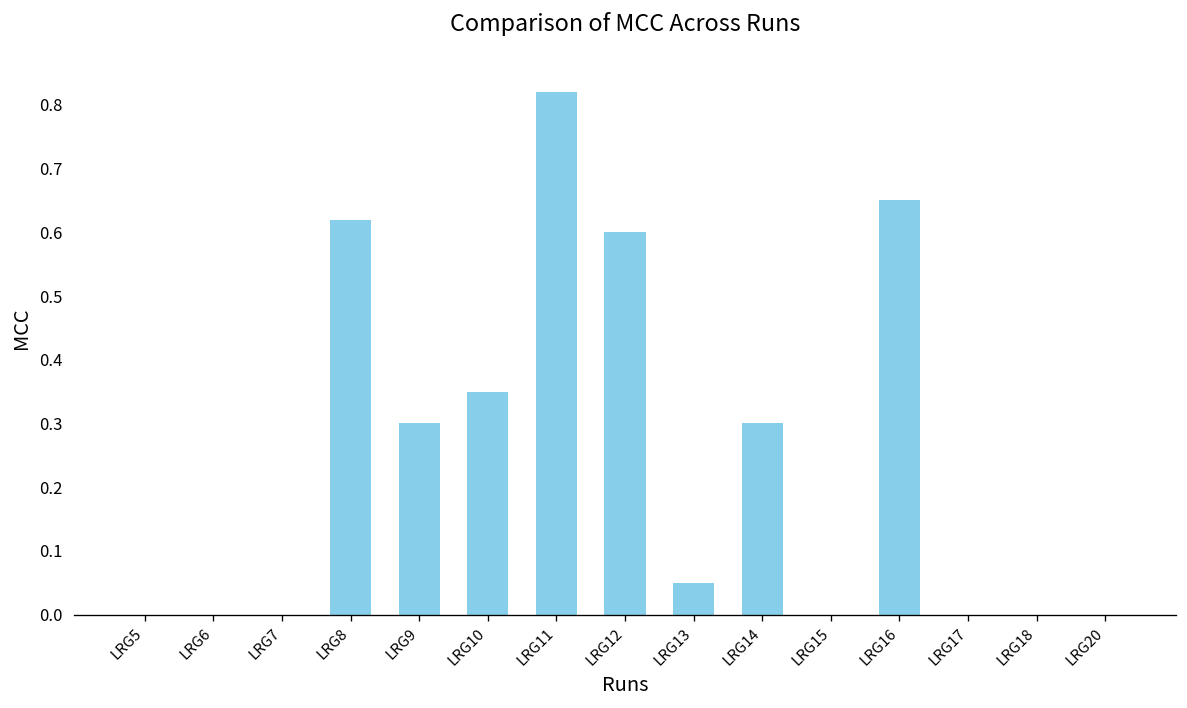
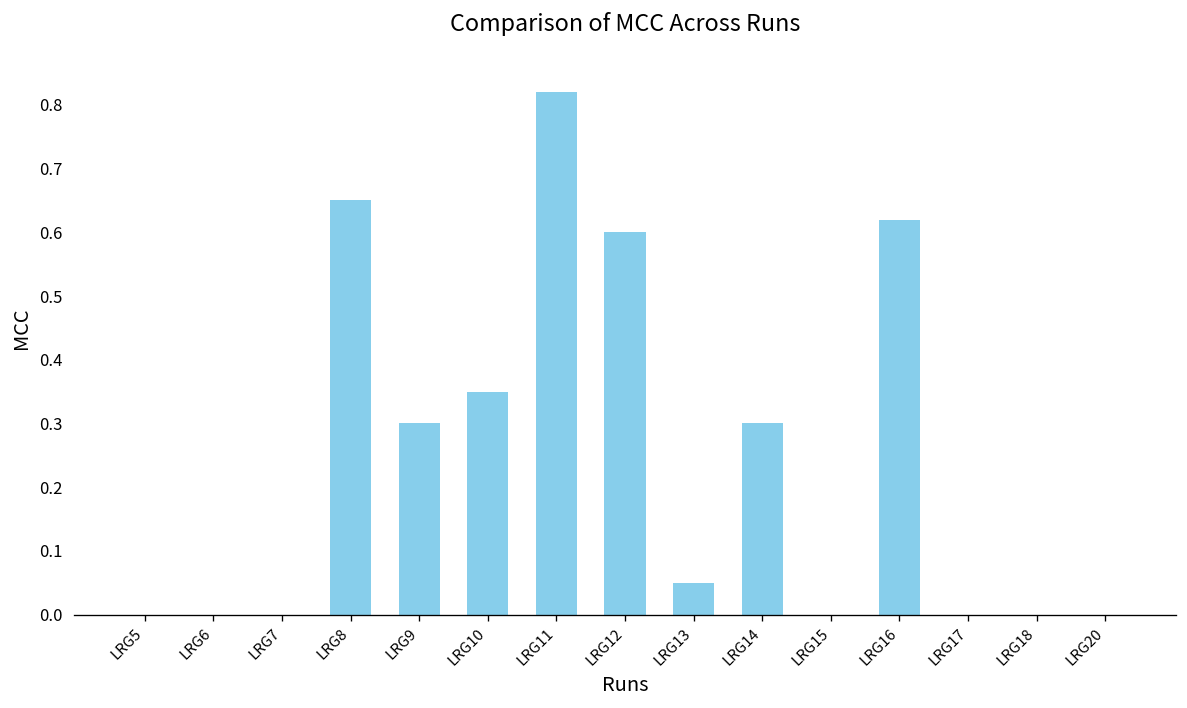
LRG8: 0.62 -> 0.65
LRG16: 0.65 -> 0.62
